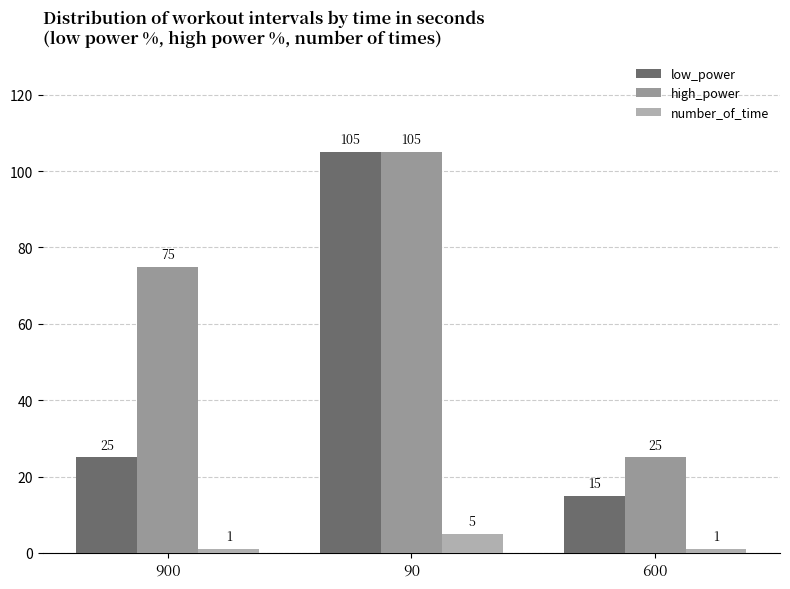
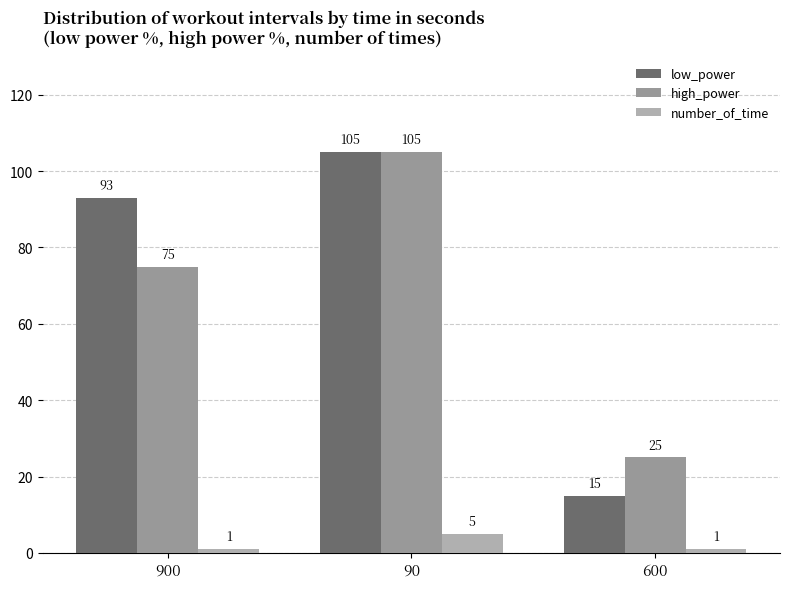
low_power, 900: 25 -> 93
